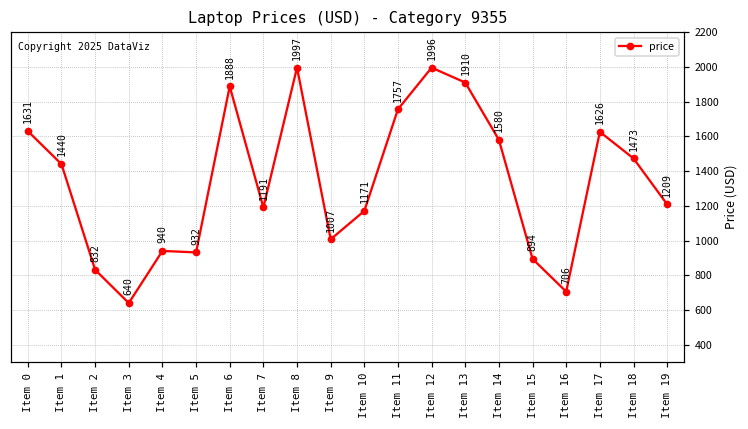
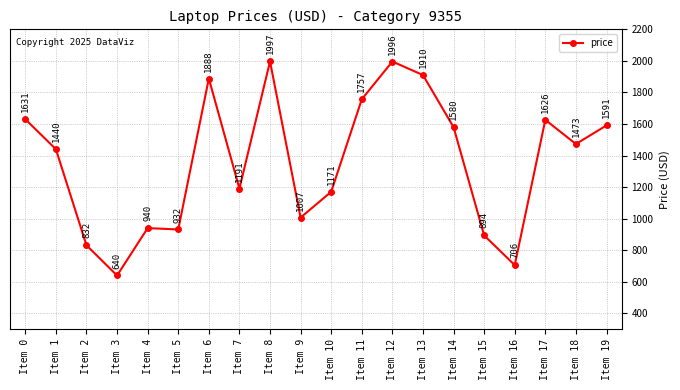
Item 19: 1209 -> 1591
